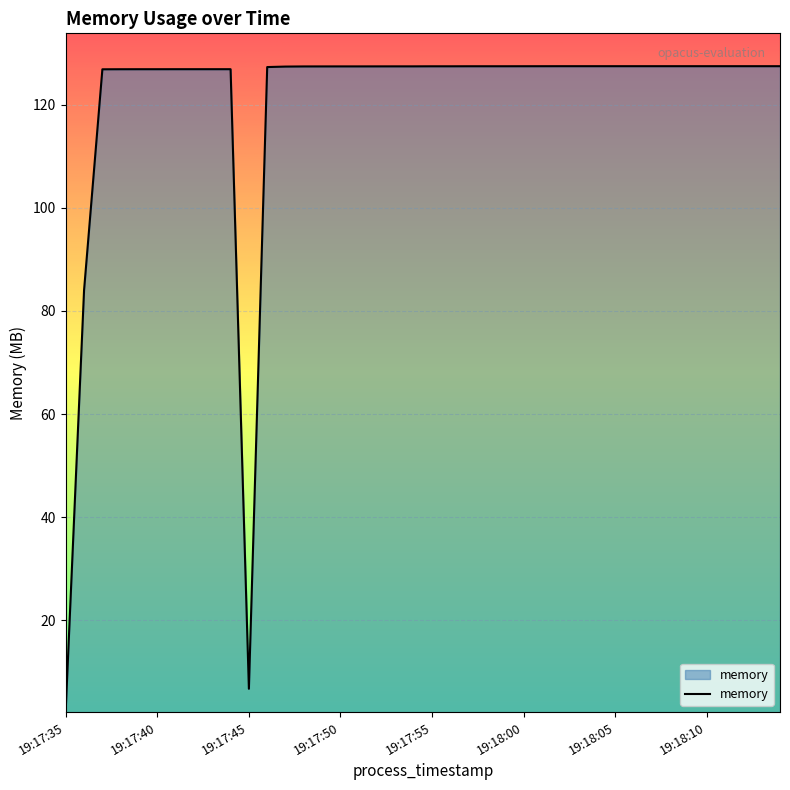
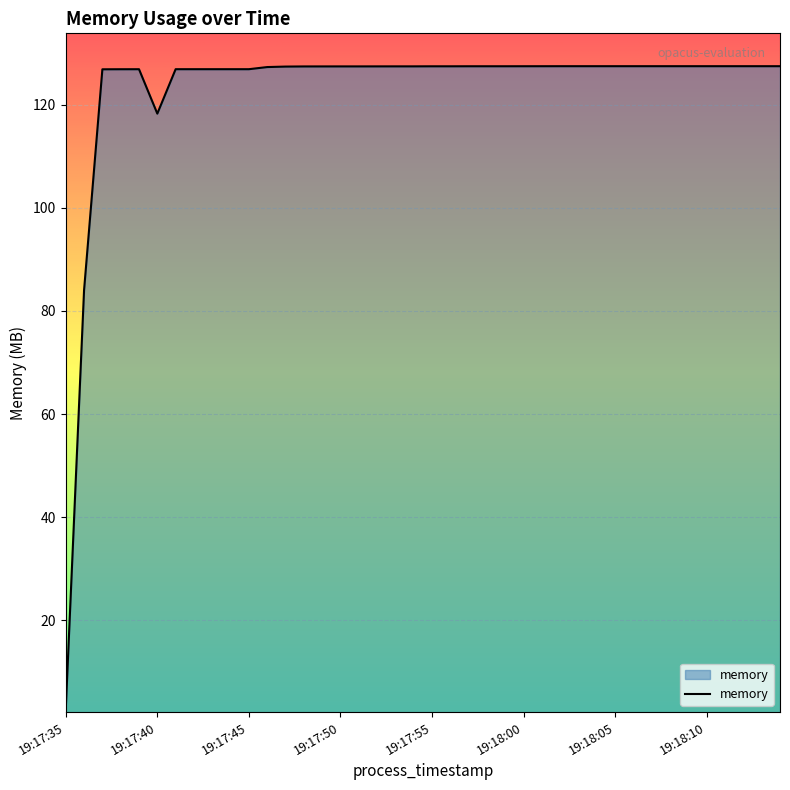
19:17:40: 127 -> 118
19:17:45: 7 -> 127
